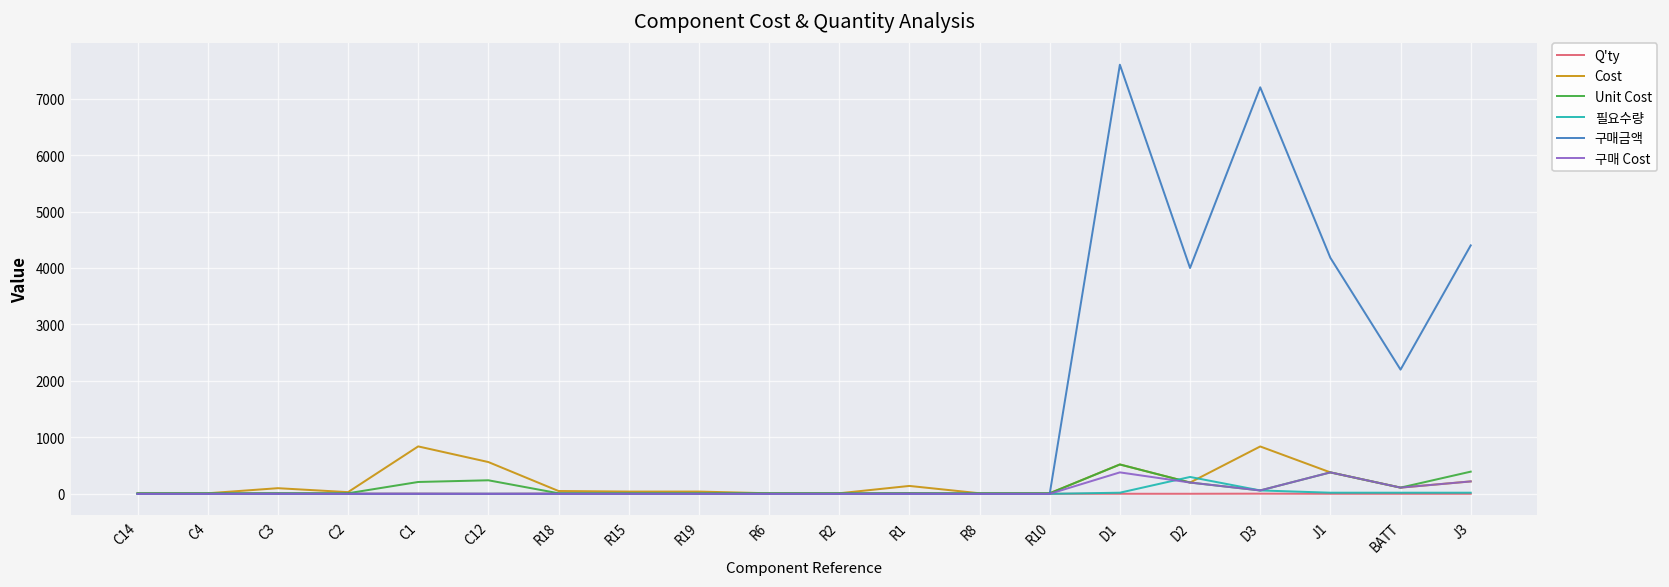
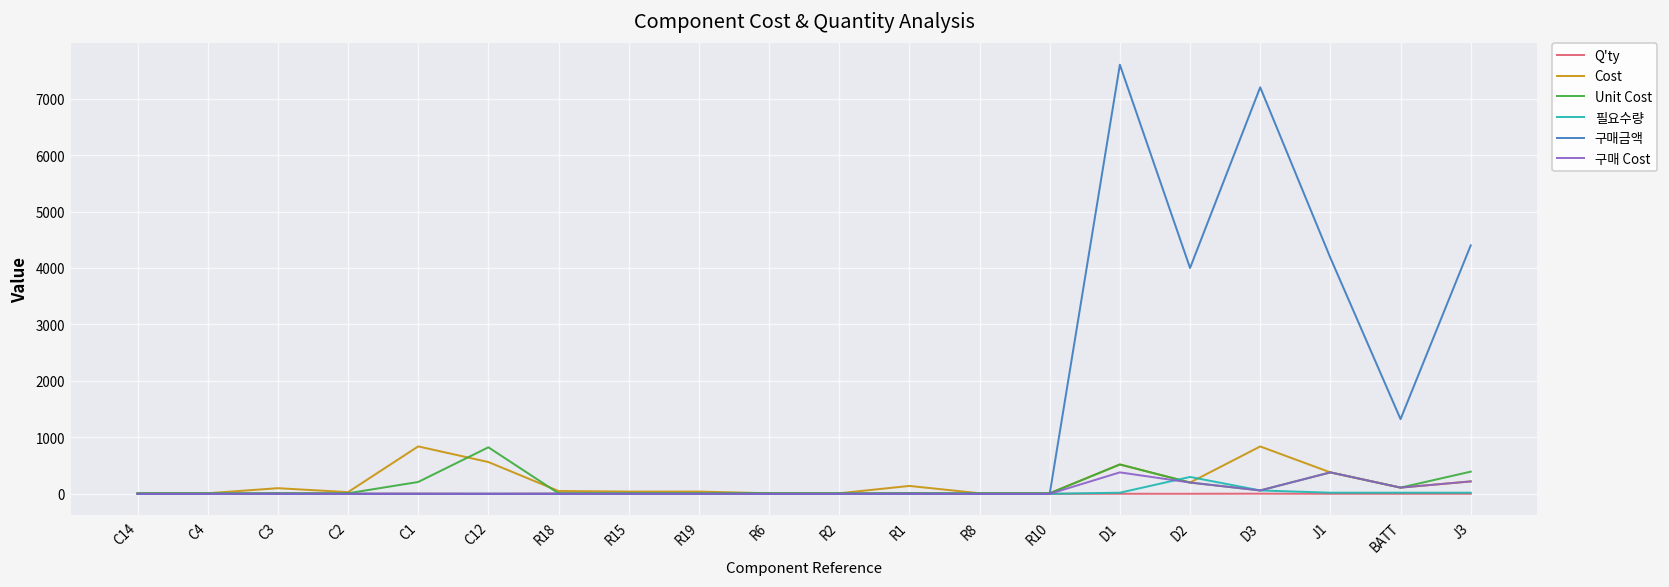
Unit Cost, C12: 200 -> 800
구매금액, BATT: 2200 -> 1300
